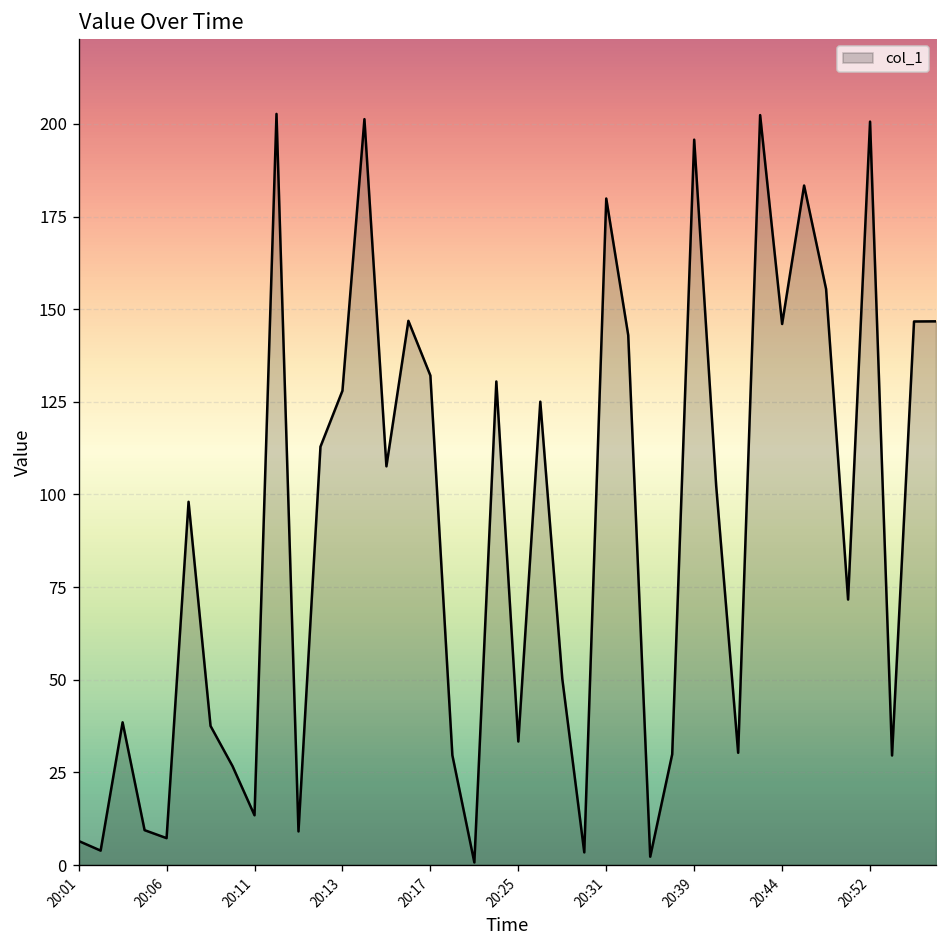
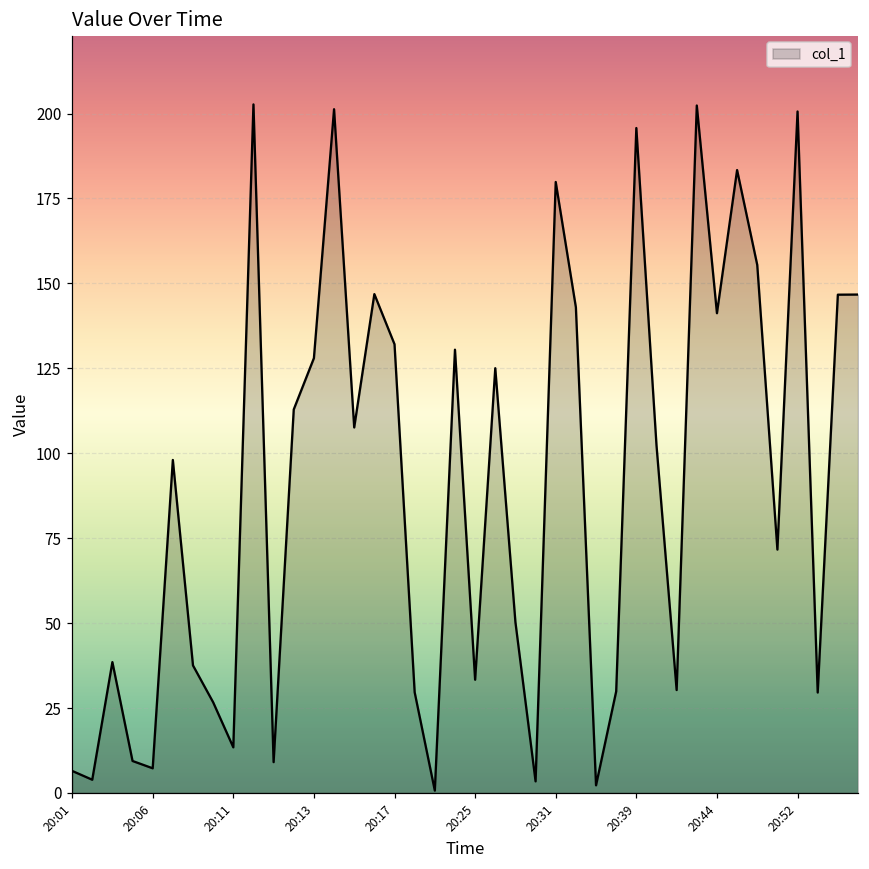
20:44: 146 -> 141
